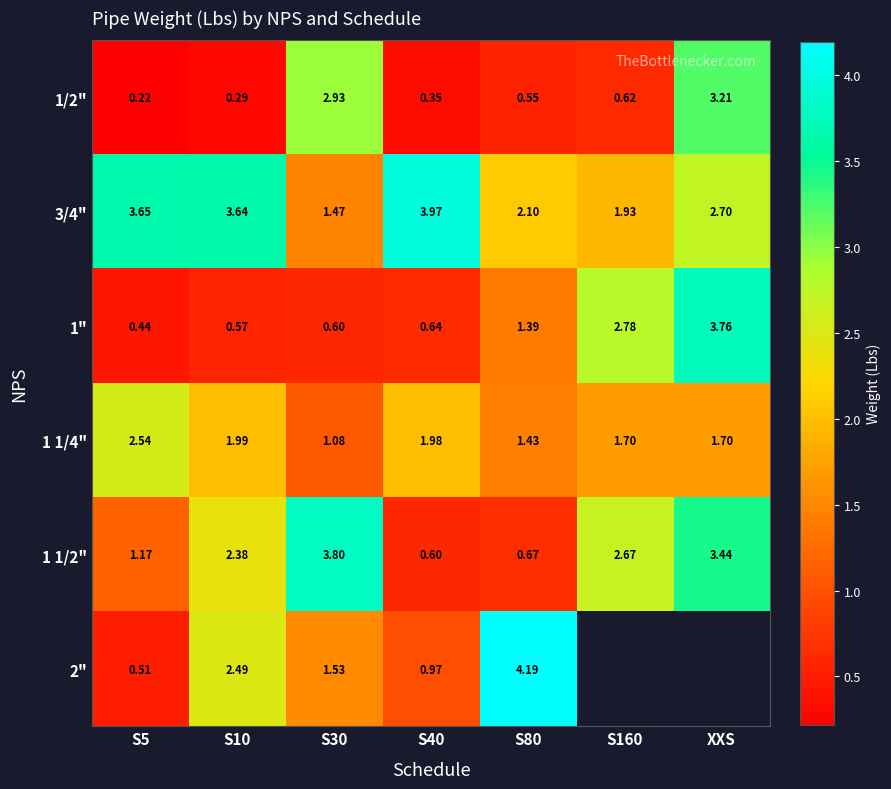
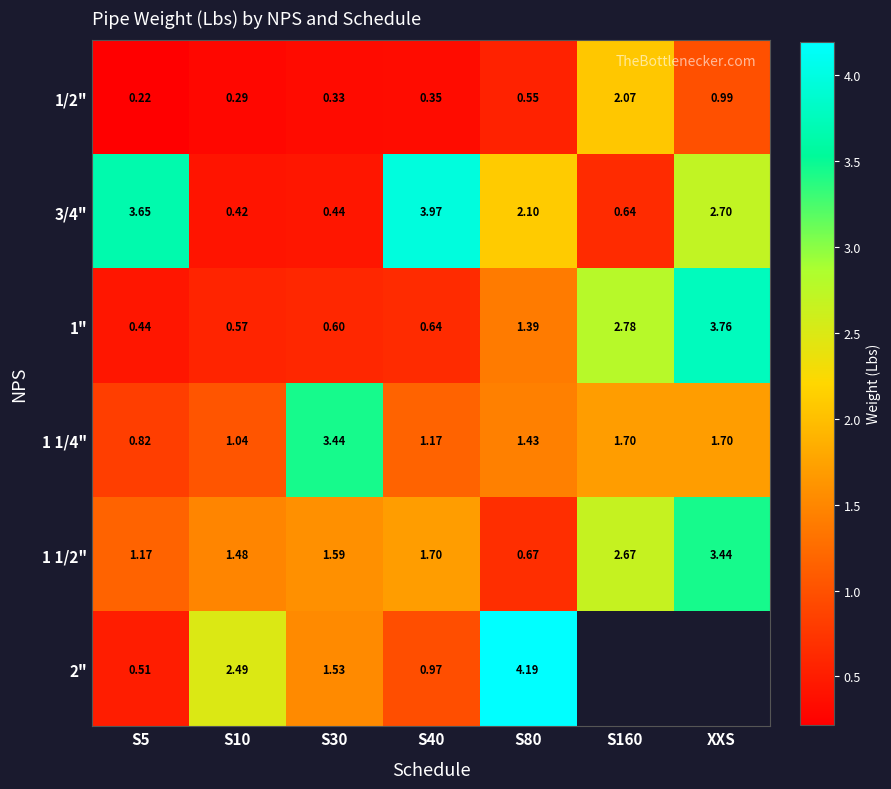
1/2", S30: 2.93 -> 0.33
1/2", S160: 0.62 -> 2.07
1/2", XXS: 3.21 -> 0.99
3/4", S10: 3.64 -> 0.42
3/4", S30: 1.47 -> 0.44
3/4", S160: 1.93 -> 0.64
1 1/4", S5: 2.54 -> 0.82
1 1/4", S10: 1.99 -> 1.04
1 1/4", S30: 1.08 -> 3.44
1 1/4", S40: 1.98 -> 1.17
1 1/2", S10: 2.38 -> 1.48
1 1/2", S30: 3.80 -> 1.59
1 1/2", S40: 0.60 -> 1.70
